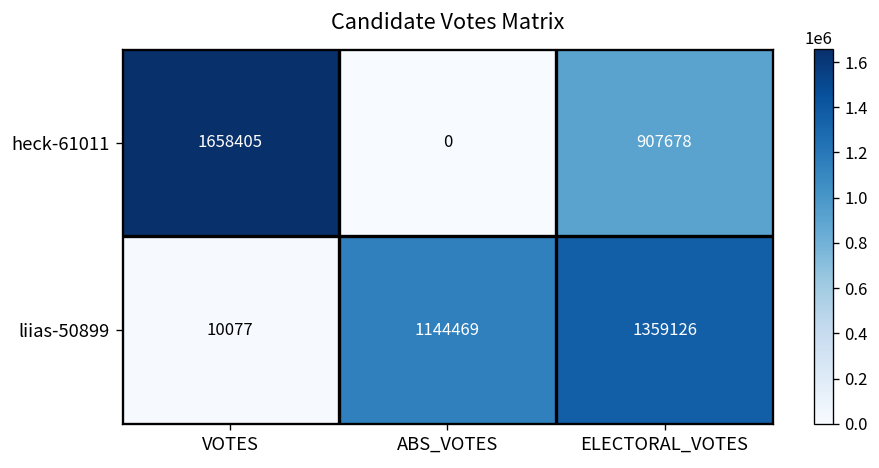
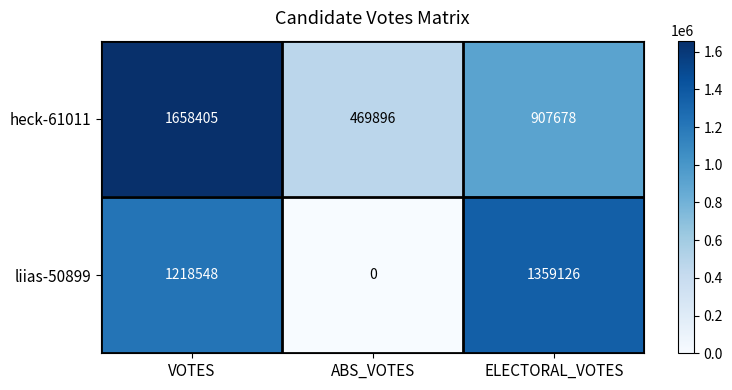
heck-61011, ABS_VOTES: 0 -> 469896
liias-50899, VOTES: 10077 -> 1218548
liias-50899, ABS_VOTES: 1144469 -> 0
